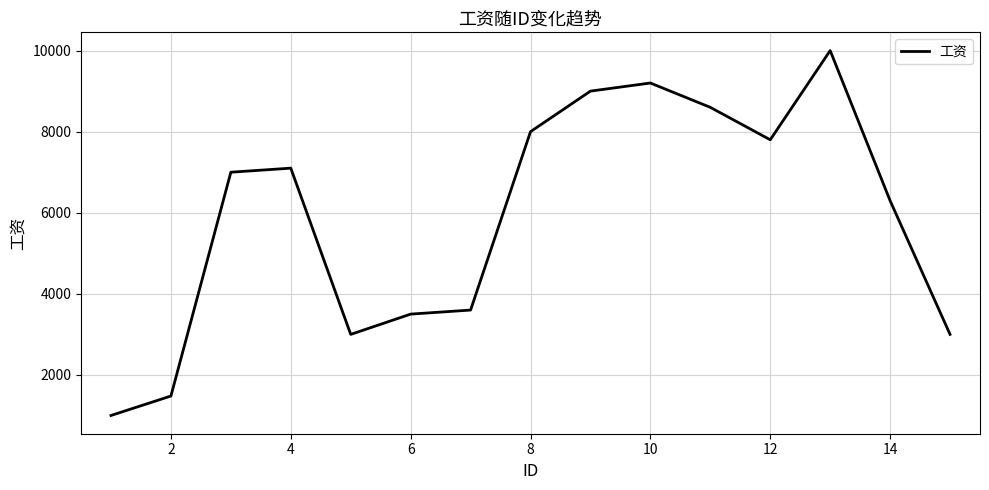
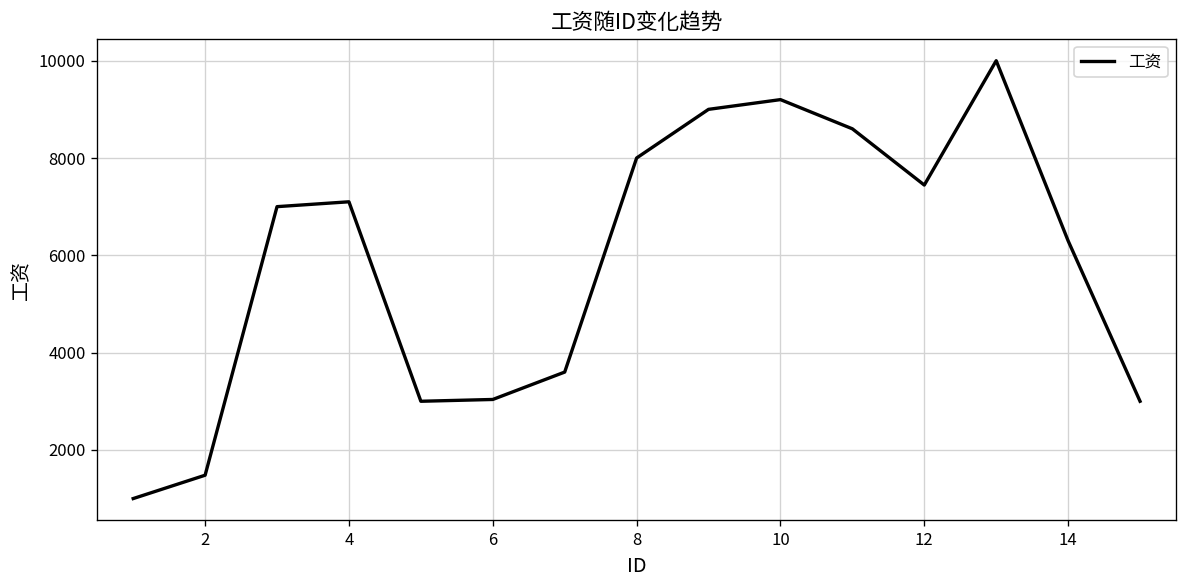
6: 3500 -> 3000
12: 7800 -> 7400
